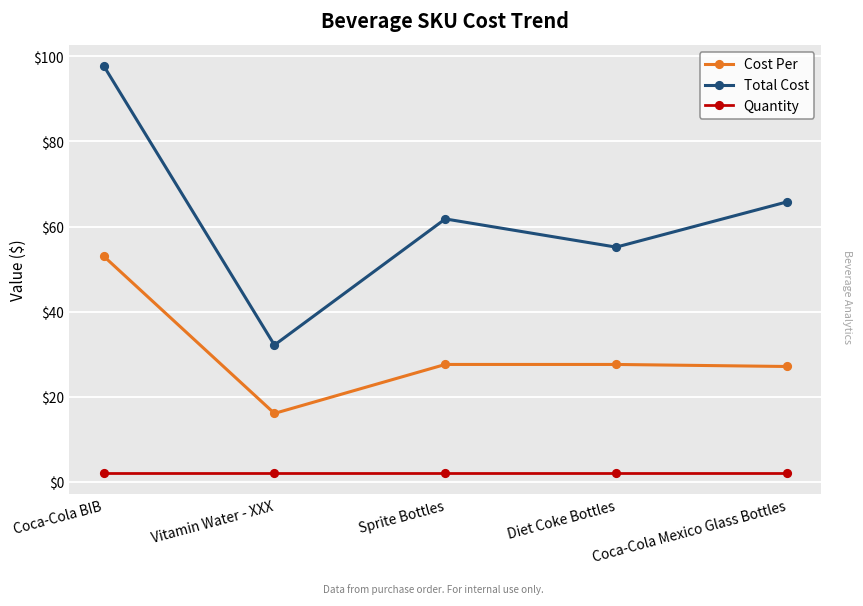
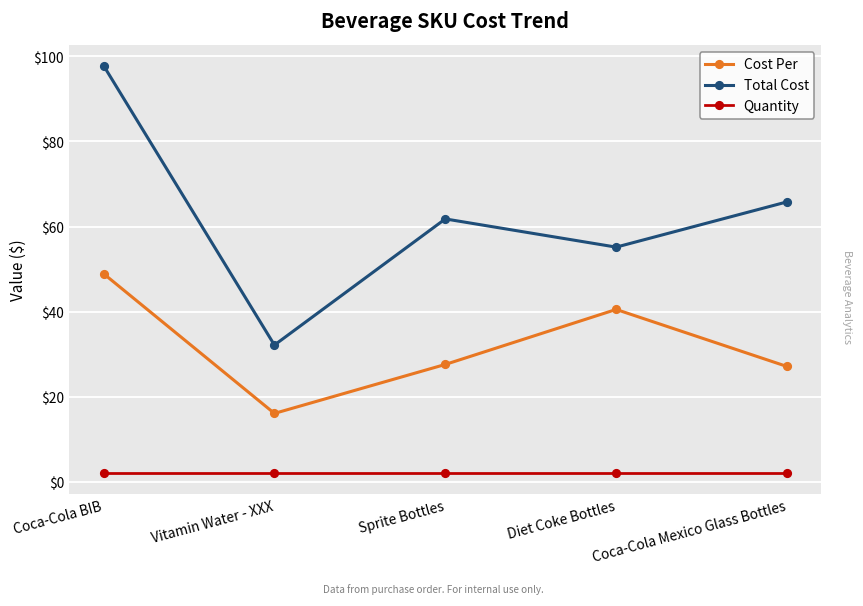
Cost Per, Coca-Cola BIB: $53 -> $49
Cost Per, Diet Coke Bottles: $28 -> $41
